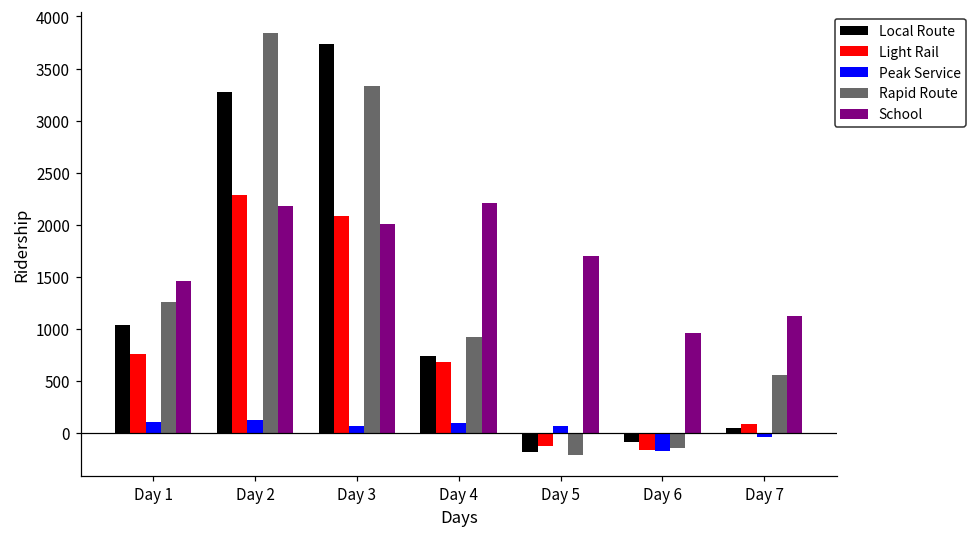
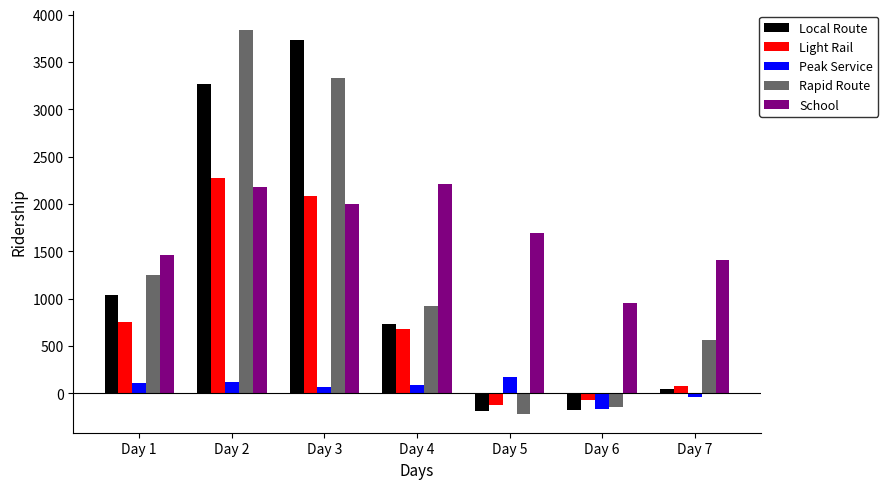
Peak Service, Day 5: 100 -> 200
Local Route, Day 6: -100 -> -200
Light Rail, Day 6: -200 -> -100
School, Day 7: 1100 -> 1400
